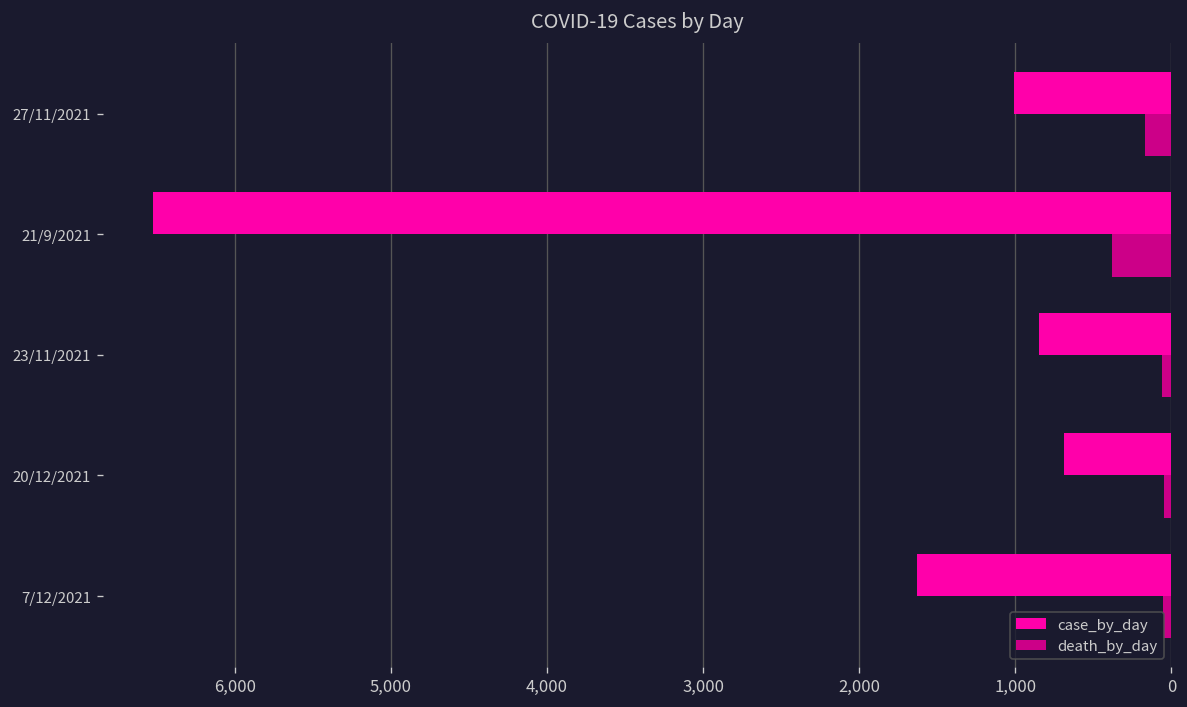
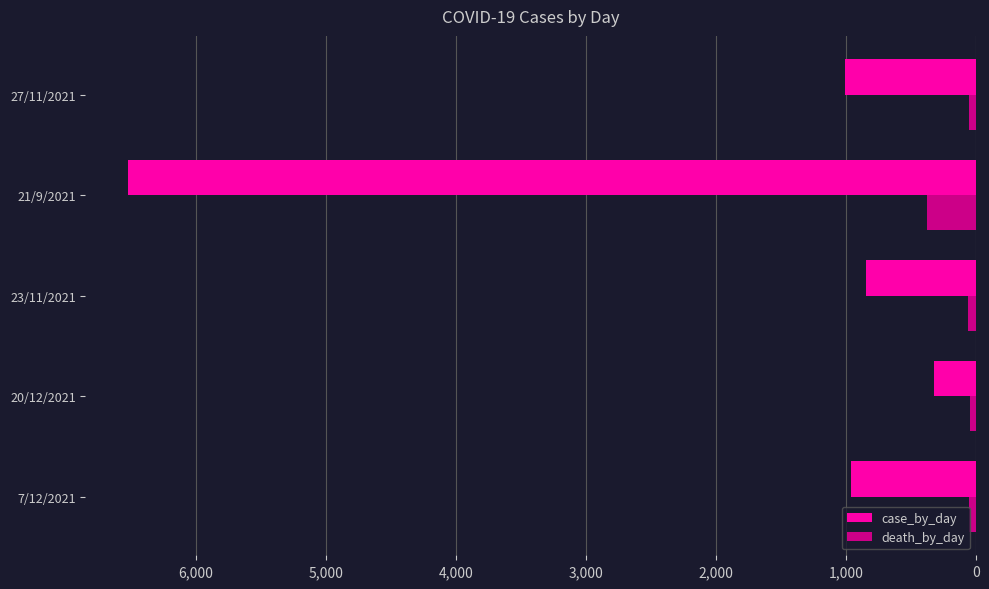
death_by_day, 27/11/2021: 170 -> 60
case_by_day, 20/12/2021: 690 -> 330
case_by_day, 7/12/2021: 1,630 -> 970
